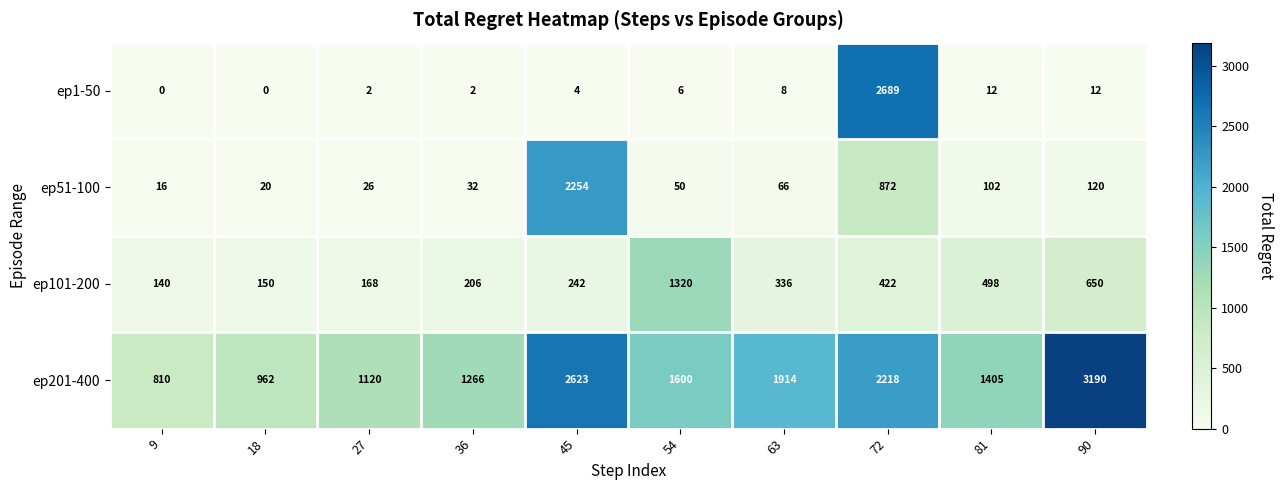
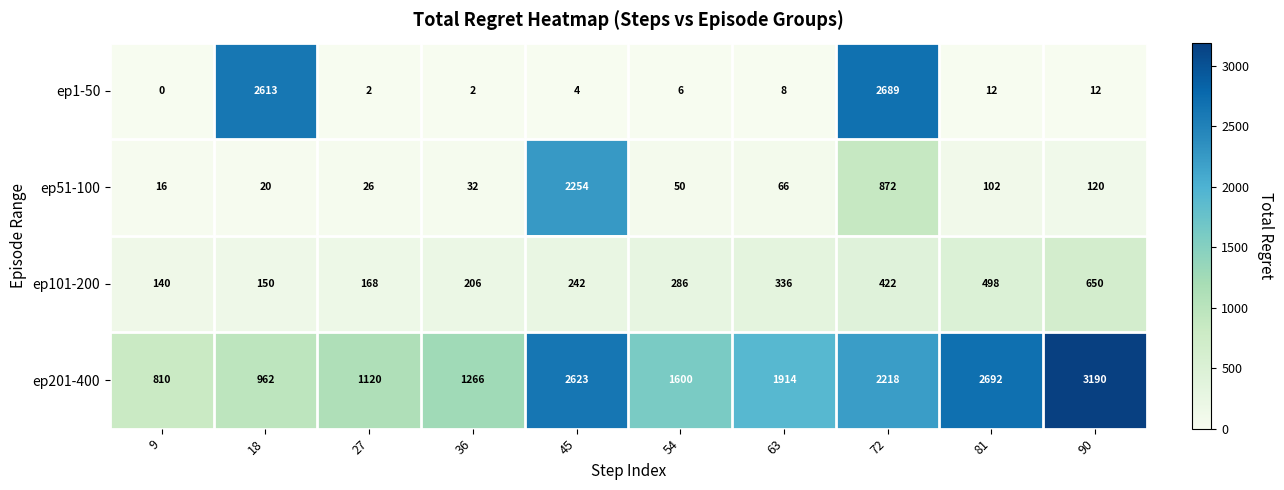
ep1-50, 18: 0 -> 2613
ep101-200, 54: 1320 -> 286
ep201-400, 81: 1405 -> 2692
